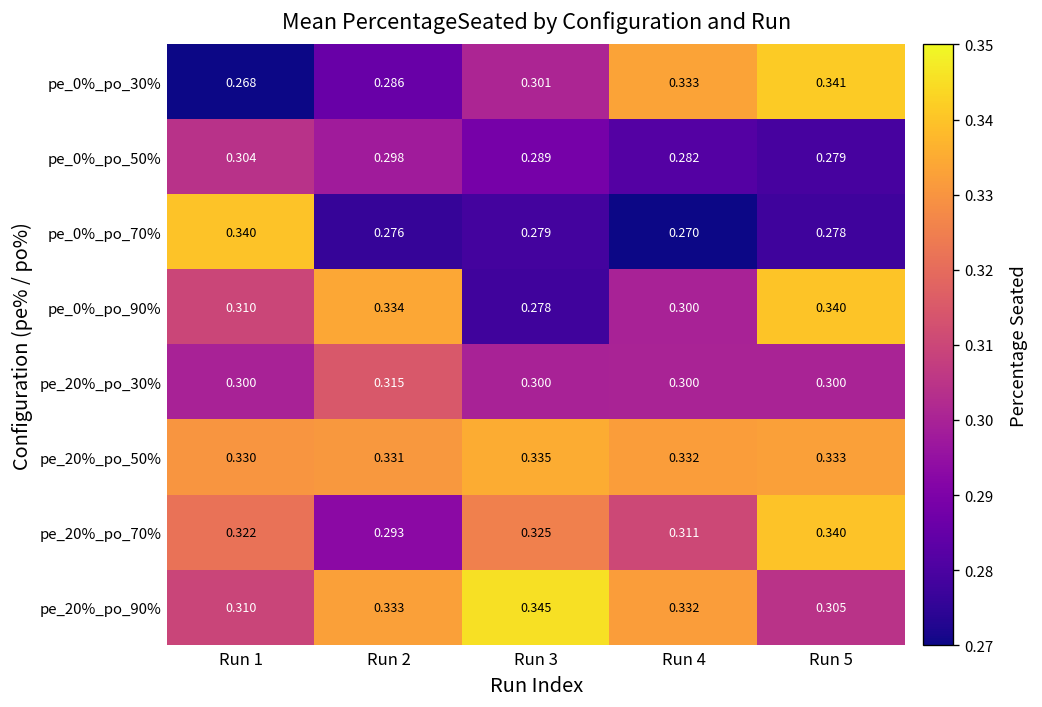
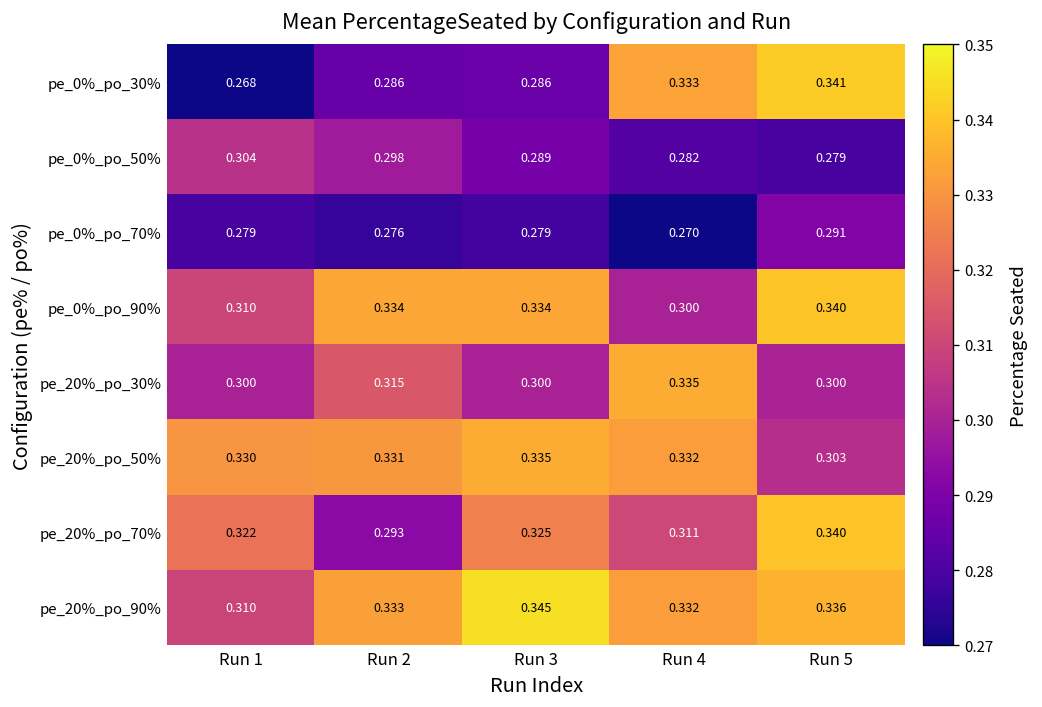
pe_0%_po_30%, Run 3: 0.301 -> 0.286
pe_0%_po_70%, Run 1: 0.340 -> 0.279
pe_0%_po_70%, Run 5: 0.278 -> 0.291
pe_0%_po_90%, Run 3: 0.278 -> 0.334
pe_20%_po_30%, Run 4: 0.300 -> 0.335
pe_20%_po_50%, Run 5: 0.333 -> 0.303
pe_20%_po_90%, Run 5: 0.305 -> 0.336
